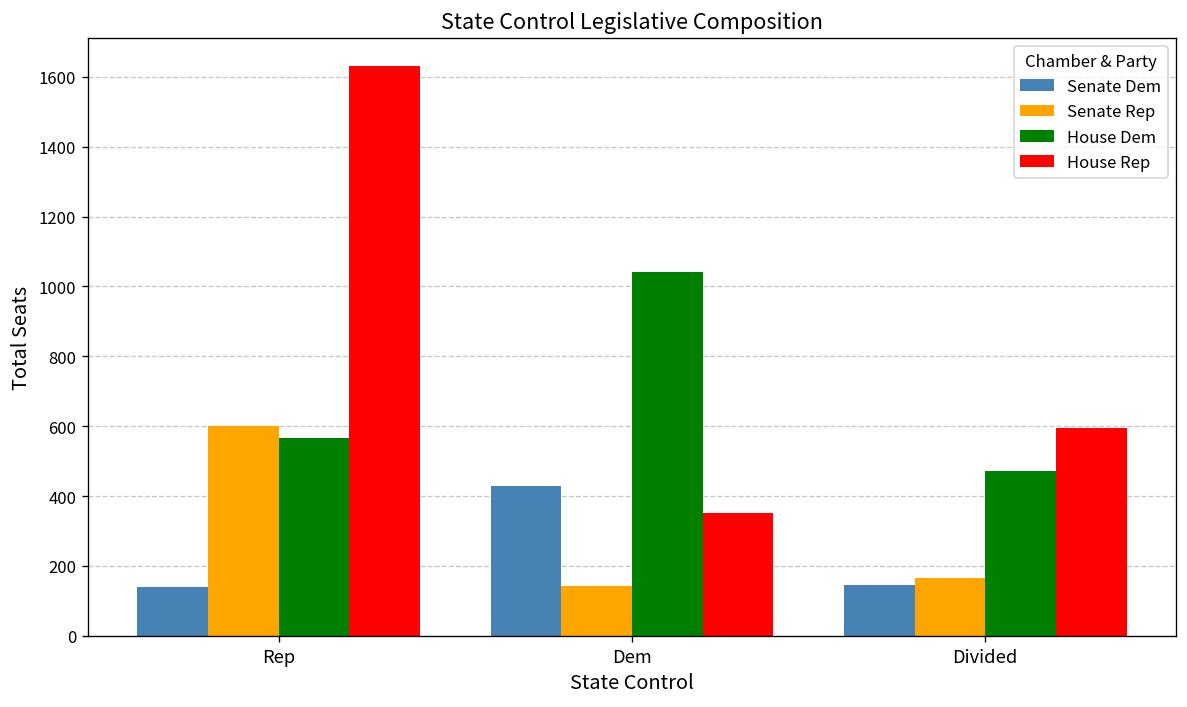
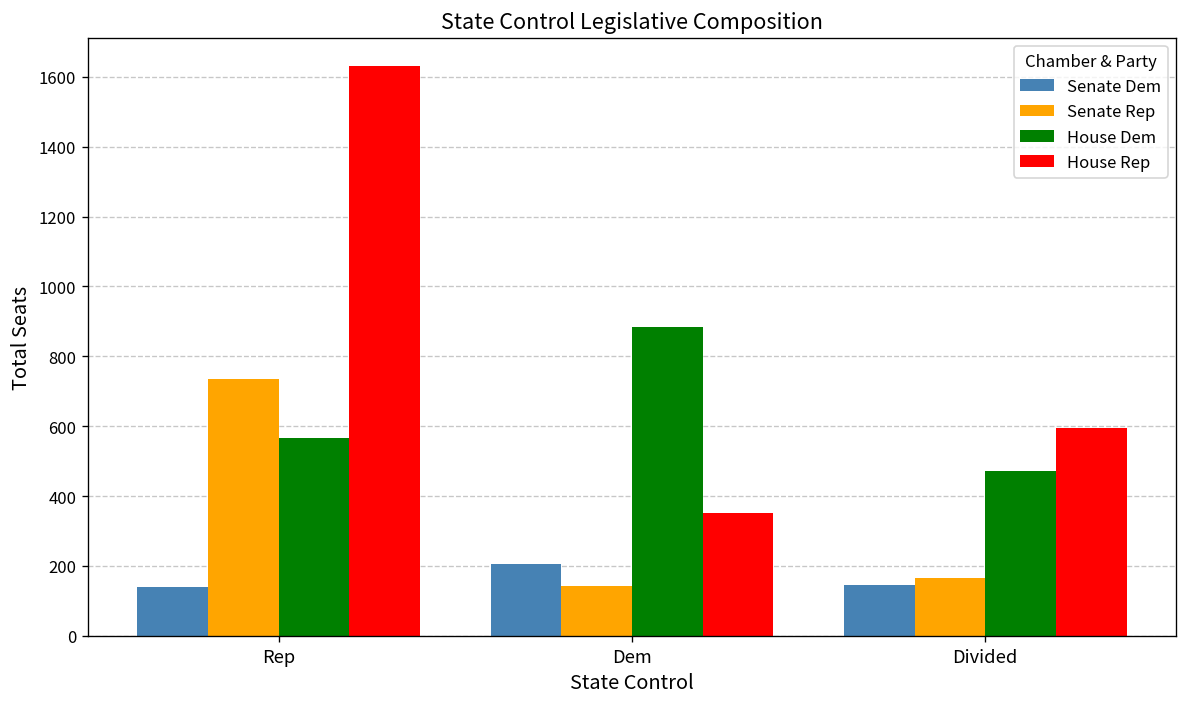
Senate Rep, Rep: 600 -> 730
Senate Dem, Dem: 430 -> 210
House Dem, Dem: 1040 -> 880
